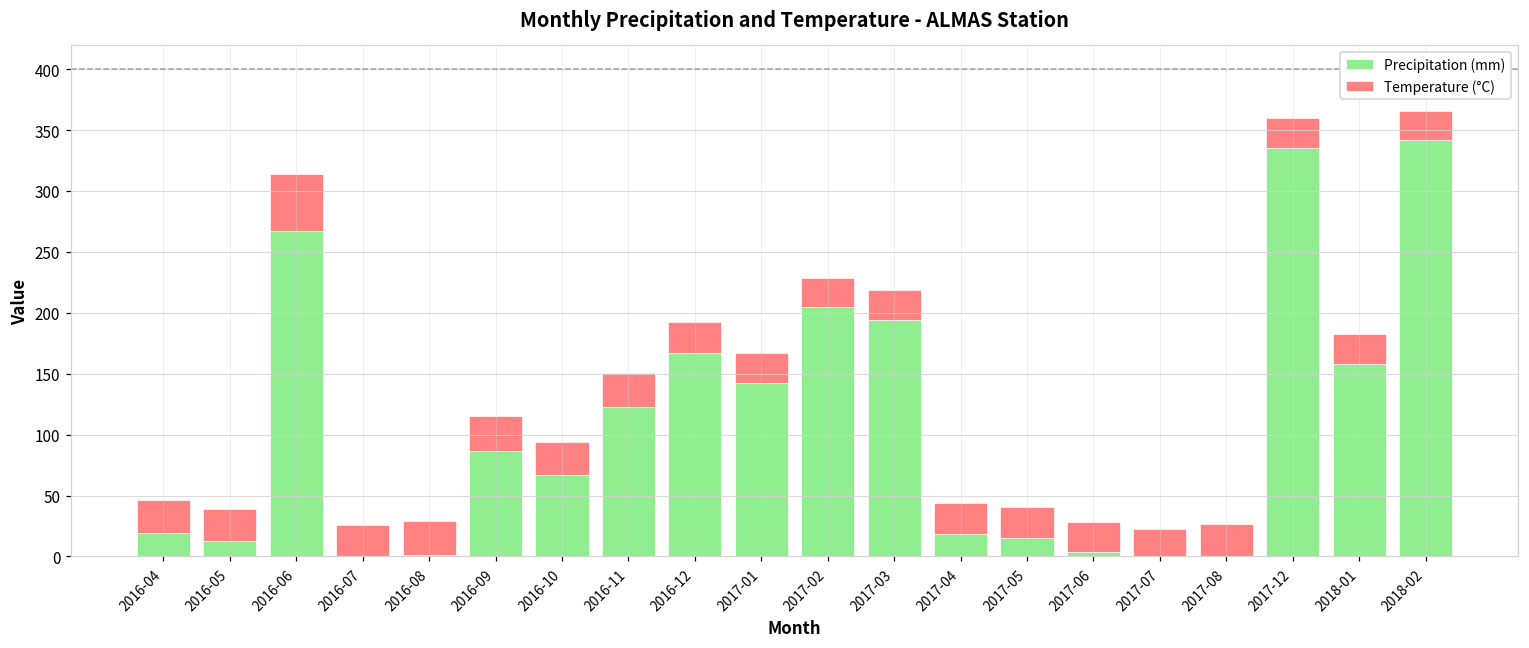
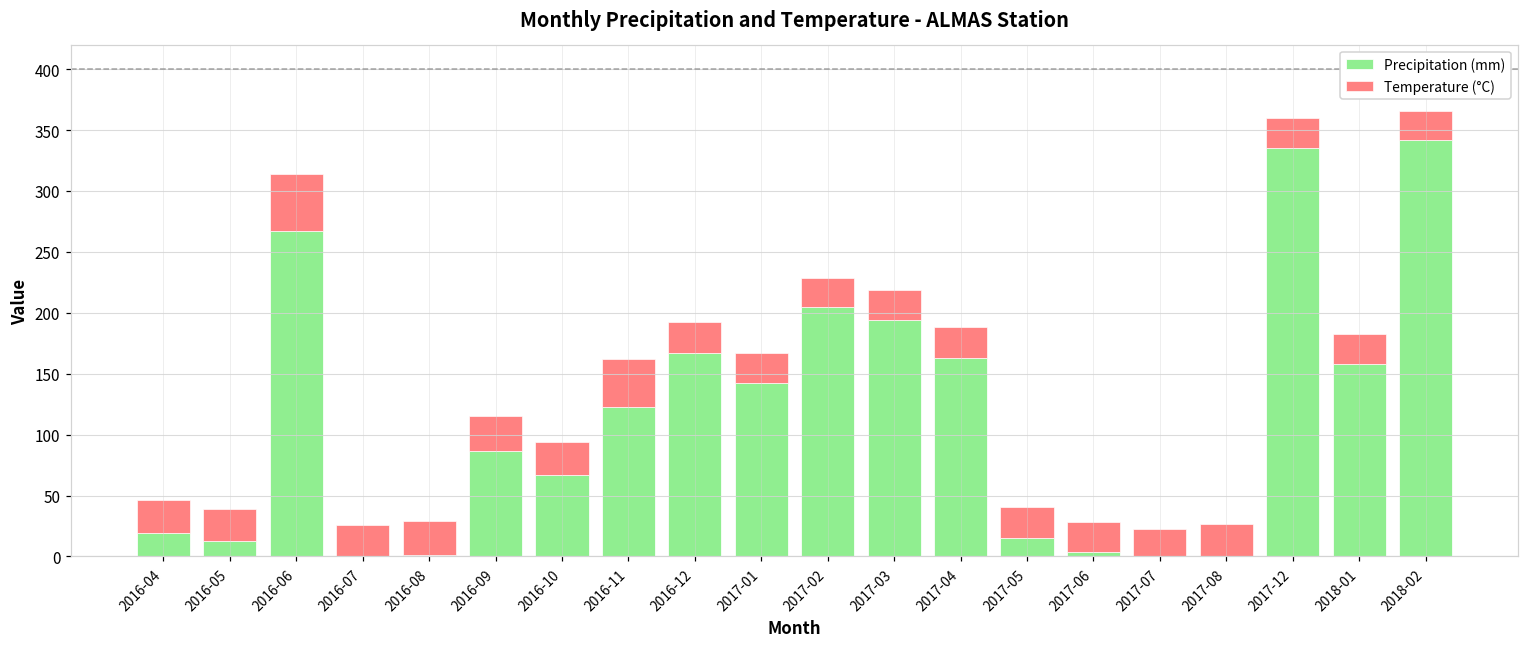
Temperature (°C), 2016-11: 27 -> 39
Precipitation (mm), 2017-04: 18 -> 163
